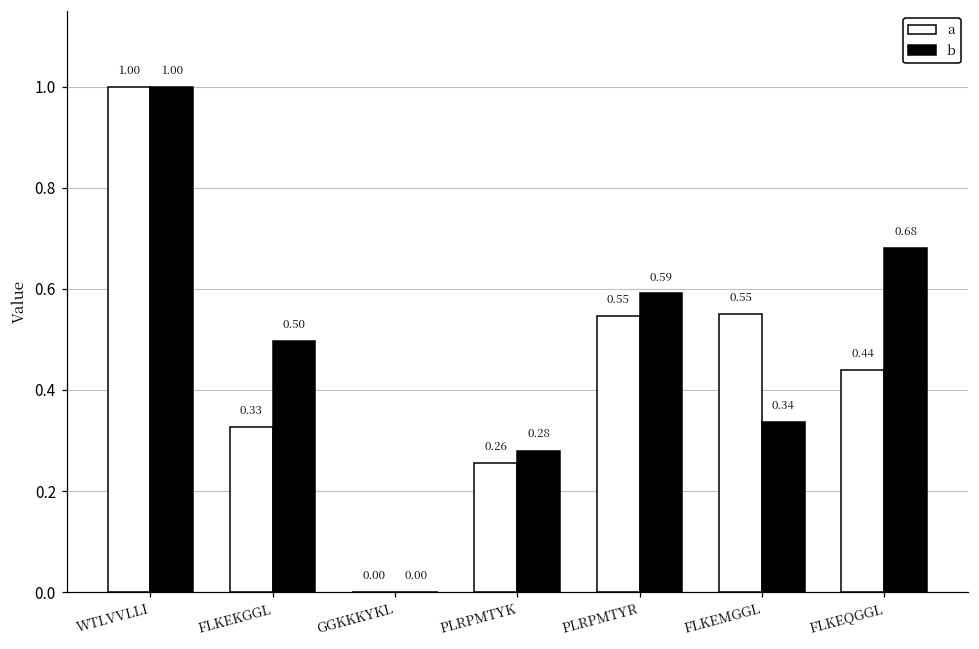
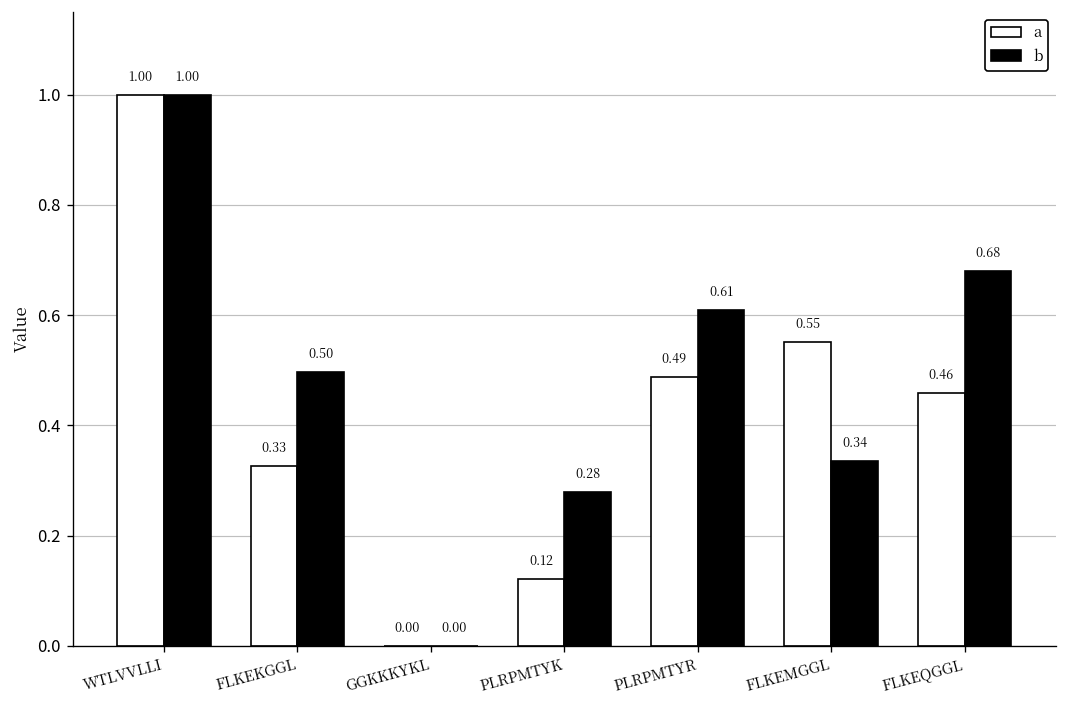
a, PLRPMTYK: 0.26 -> 0.12
a, PLRPMTYR: 0.55 -> 0.49
b, PLRPMTYR: 0.59 -> 0.61
a, FLKEQGGL: 0.44 -> 0.46
